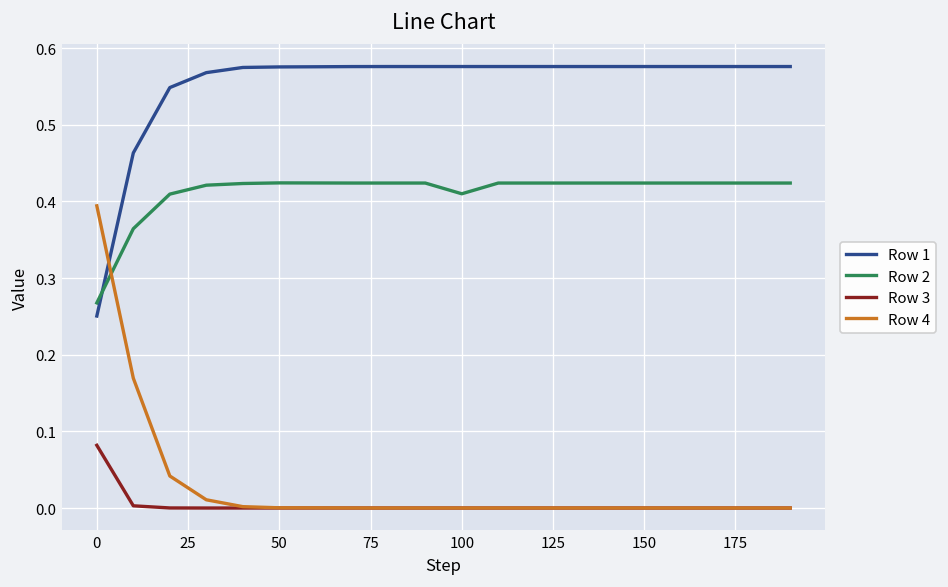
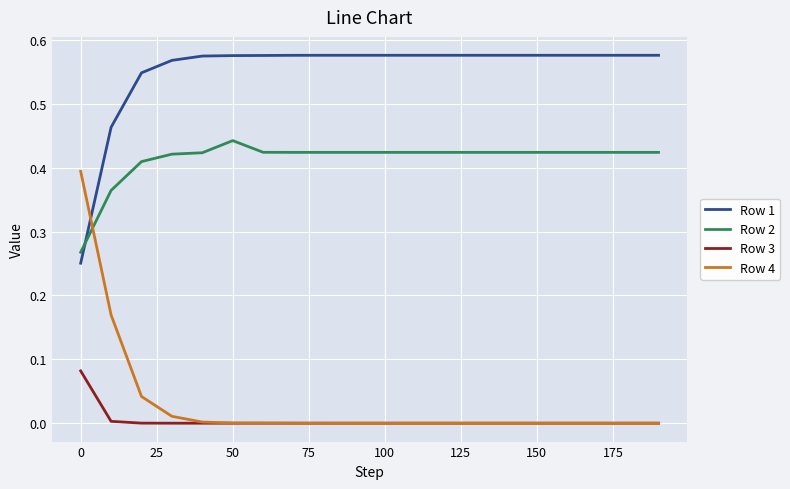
Row 2, 50: 0.42 -> 0.44
Row 2, 100: 0.41 -> 0.42
